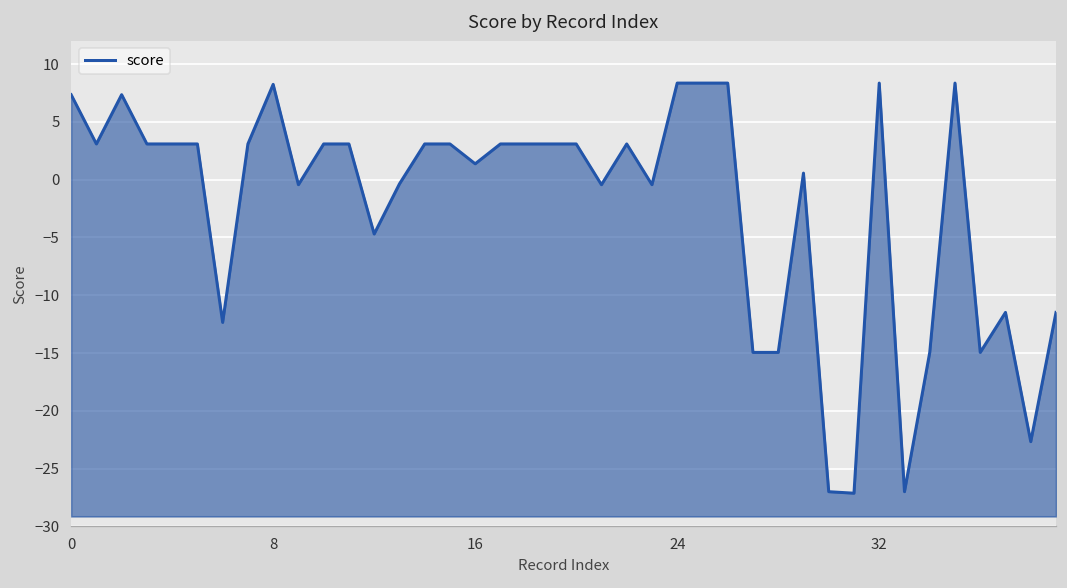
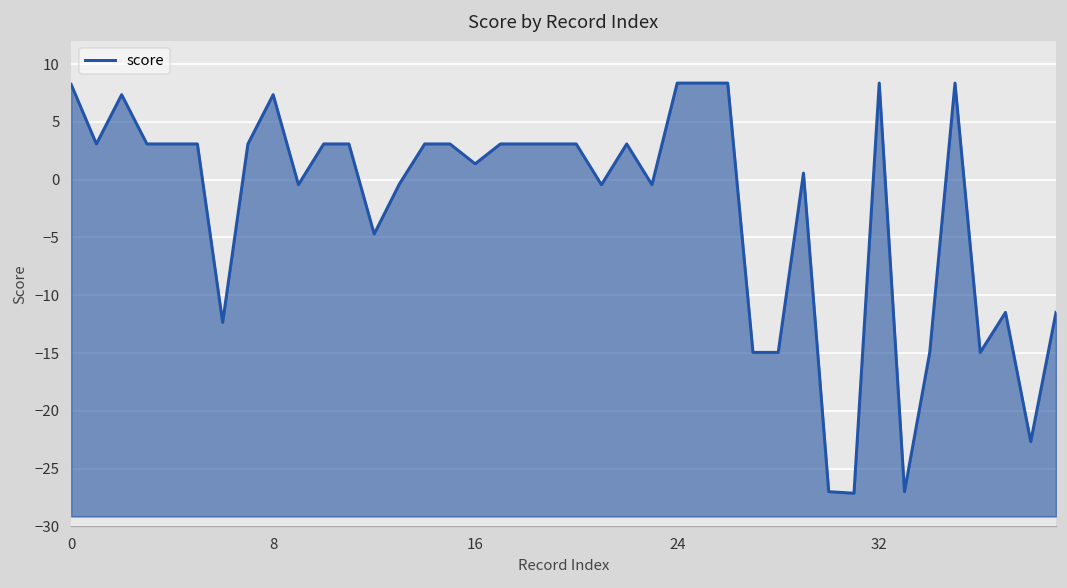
0: 7 -> 8
8: 8 -> 7
